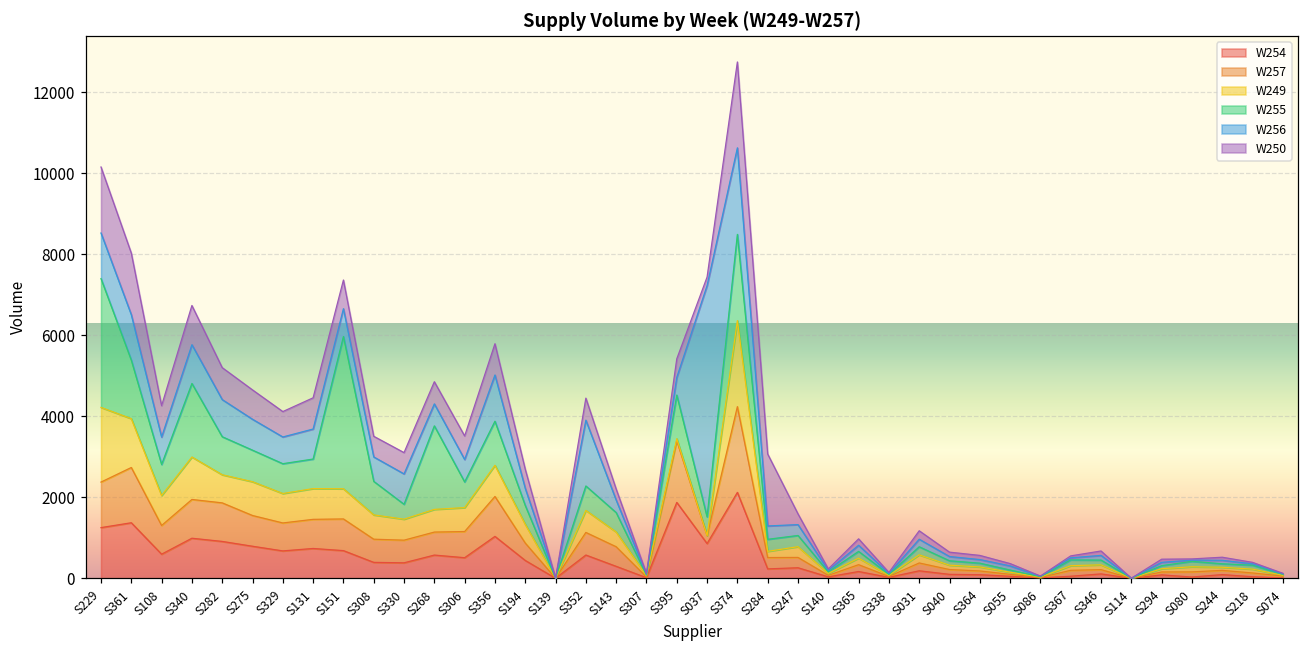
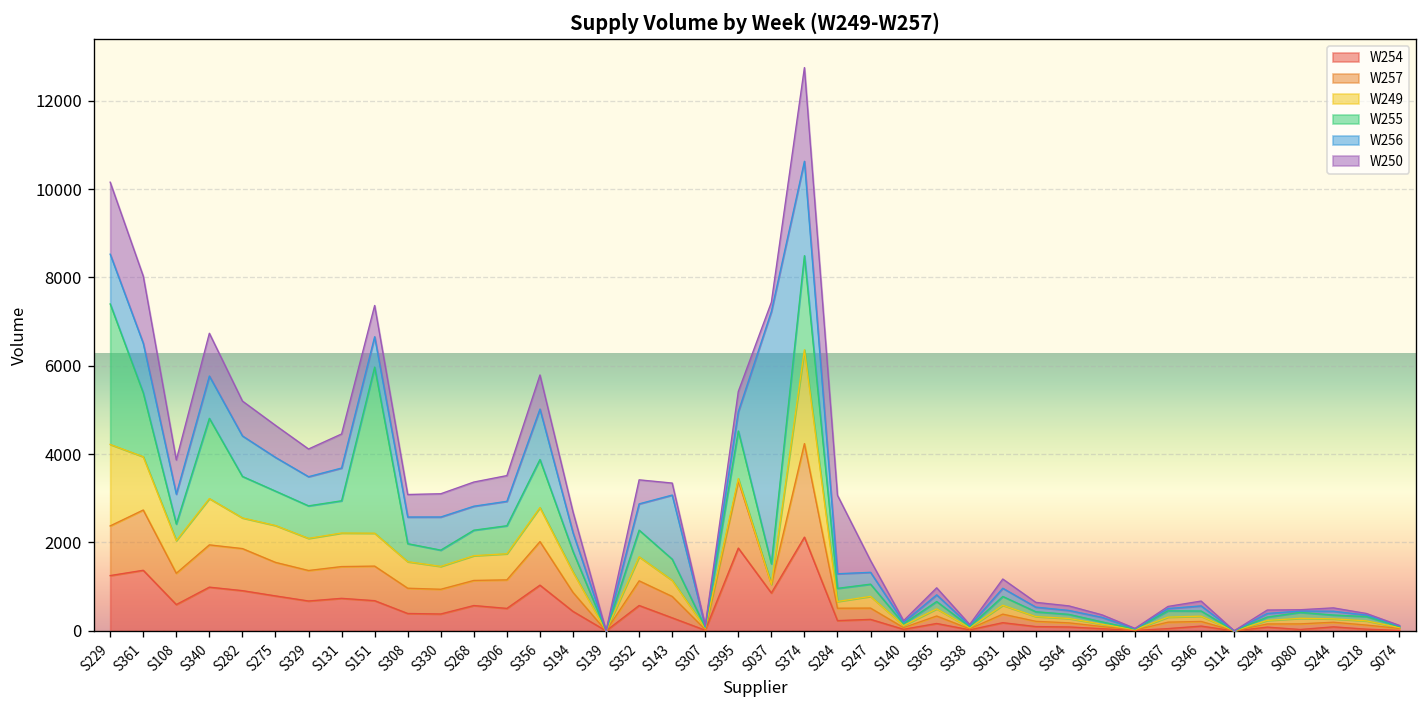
W255, S108: 800 -> 400
W255, S308: 800 -> 400
W255, S268: 2100 -> 600
W256, S352: 1600 -> 600
W256, S143: 300 -> 1500
